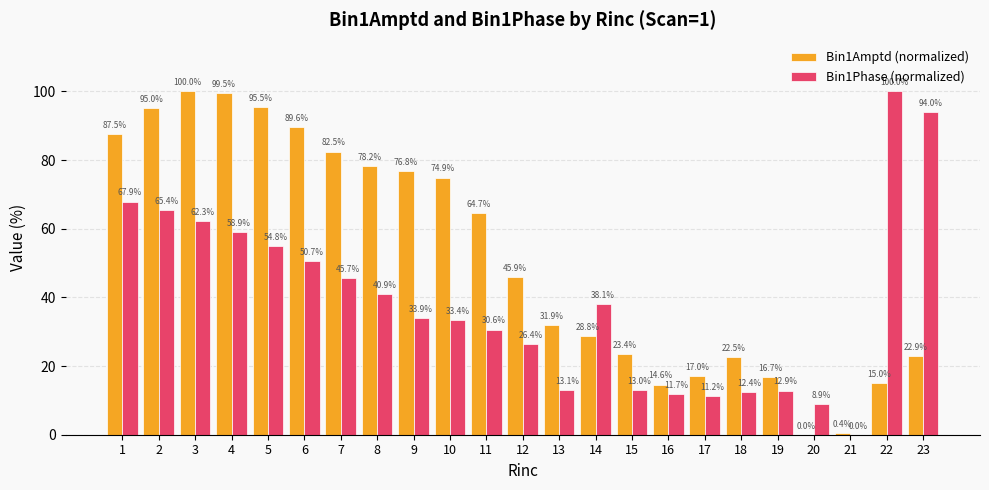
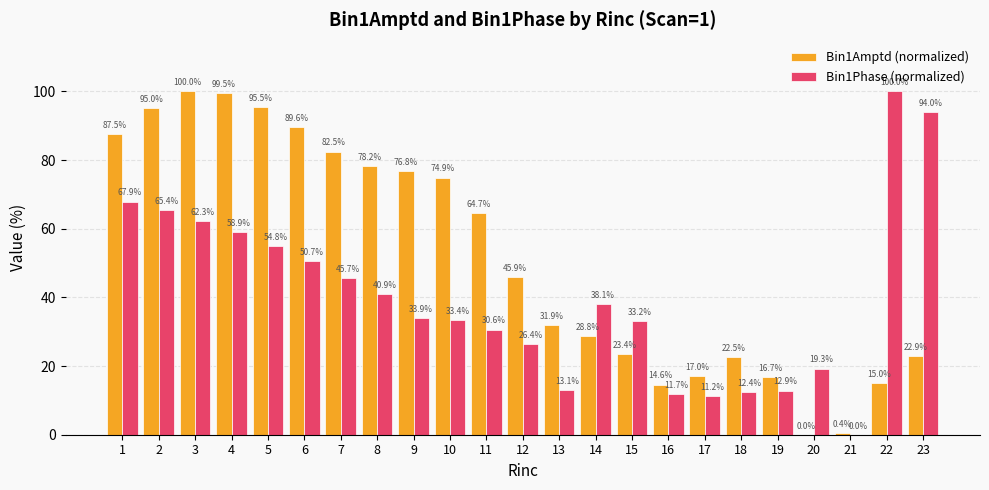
Bin1Phase (normalized), 15: 13.0% -> 33.2%
Bin1Phase (normalized), 20: 8.9% -> 19.3%
